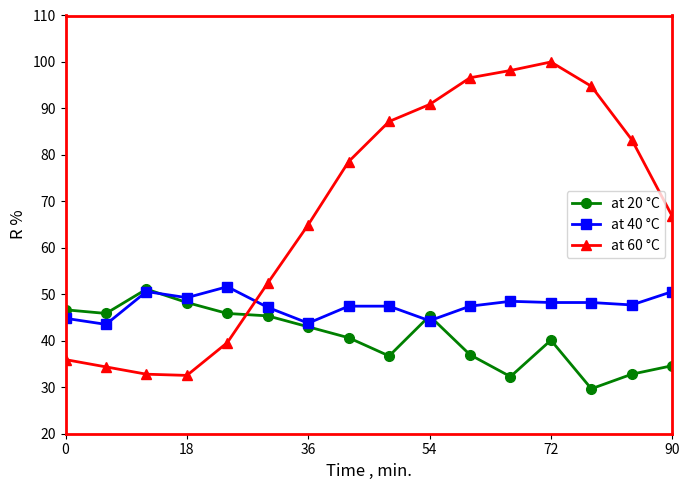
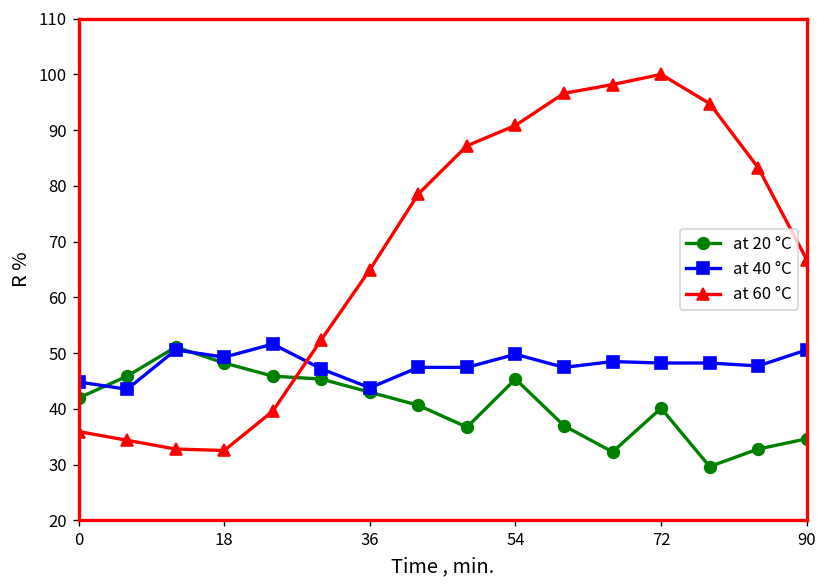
at 20 °C, 0: 47 -> 42
at 40 °C, 54: 44 -> 50
